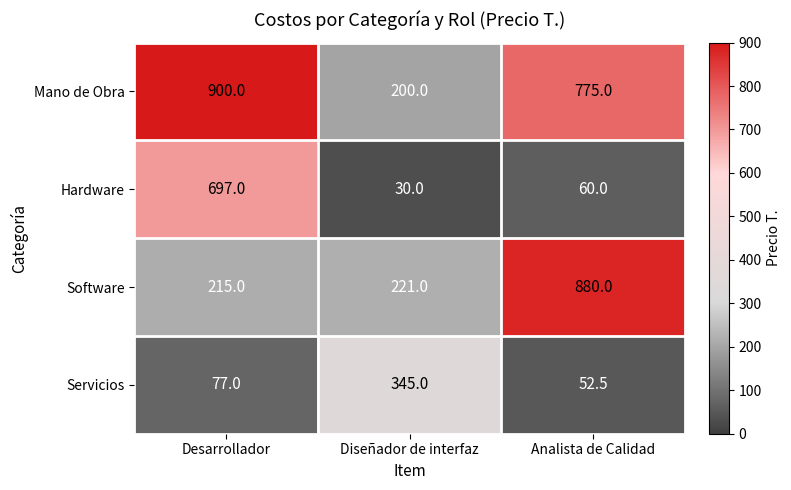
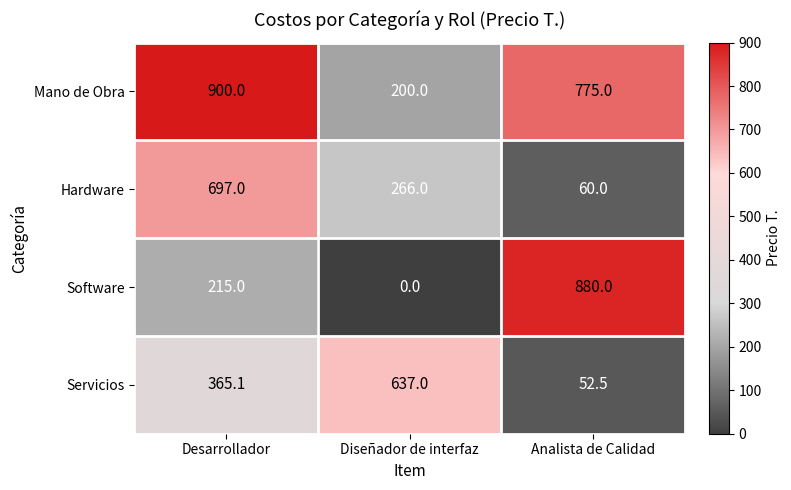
Hardware, Diseñador de interfaz: 30.0 -> 266.0
Software, Diseñador de interfaz: 221.0 -> 0.0
Servicios, Desarrollador: 77.0 -> 365.1
Servicios, Diseñador de interfaz: 345.0 -> 637.0
